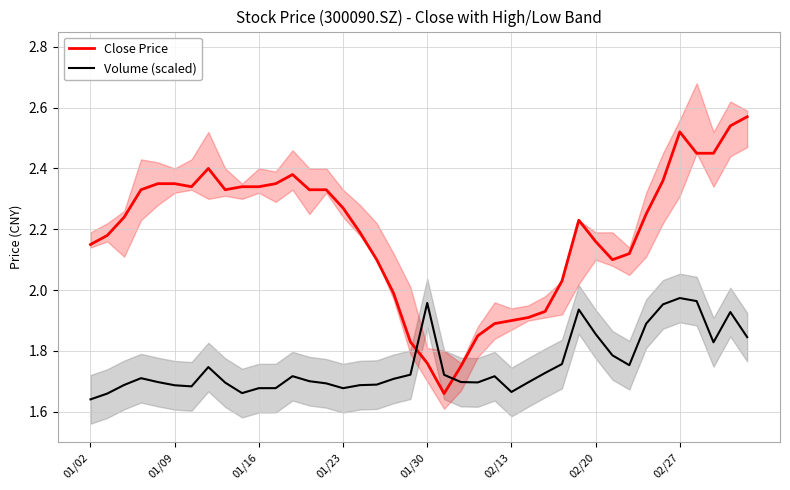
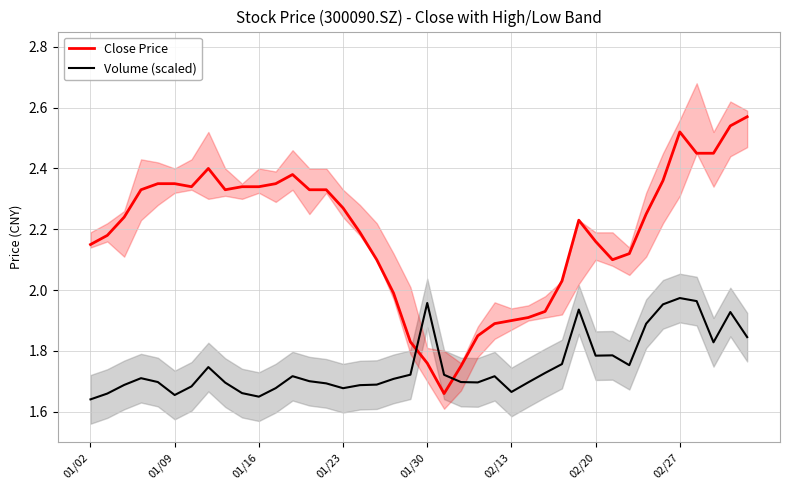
Volume (scaled), 01/09: 1.69 -> 1.66
Volume (scaled), 01/16: 1.68 -> 1.65
Volume (scaled), 02/20: 1.86 -> 1.78
